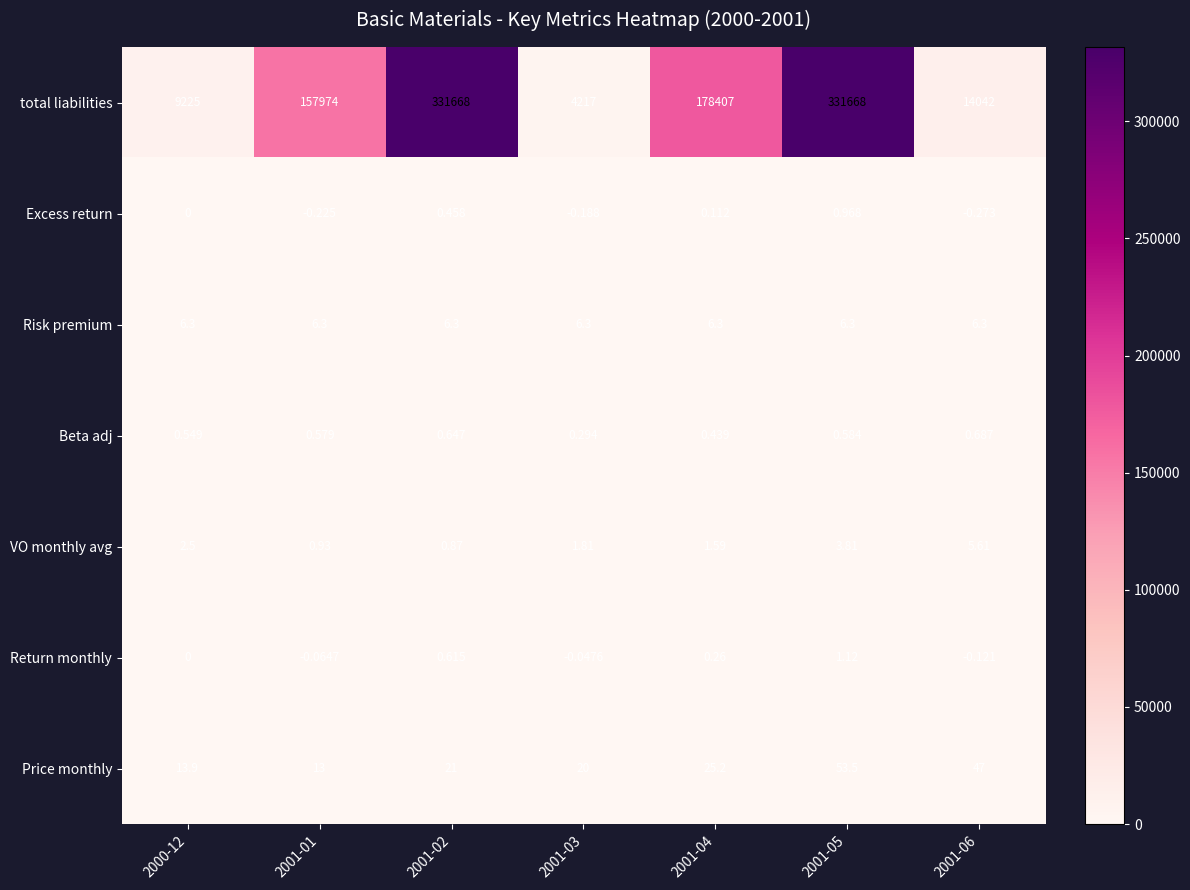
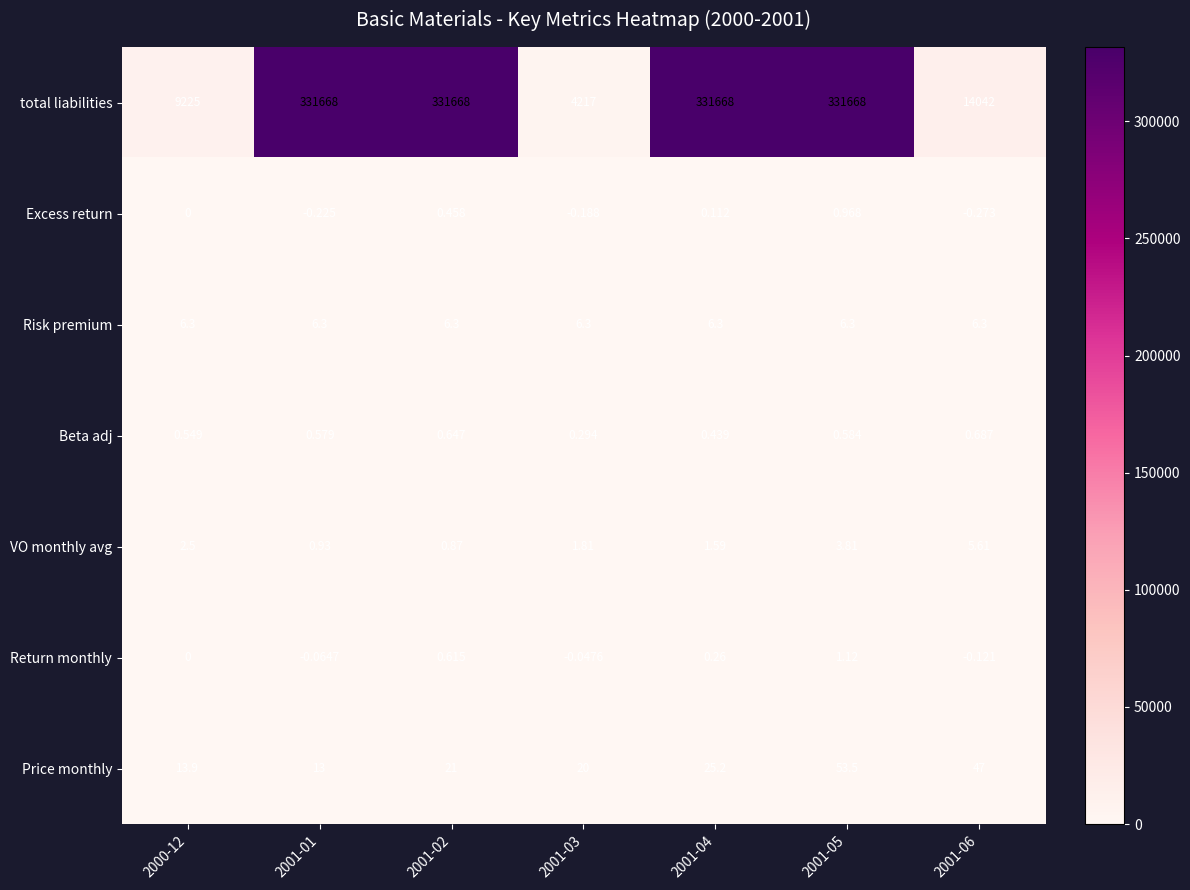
total liabilities, 2001-01: 157974 -> 331668
total liabilities, 2001-04: 178407 -> 331668
